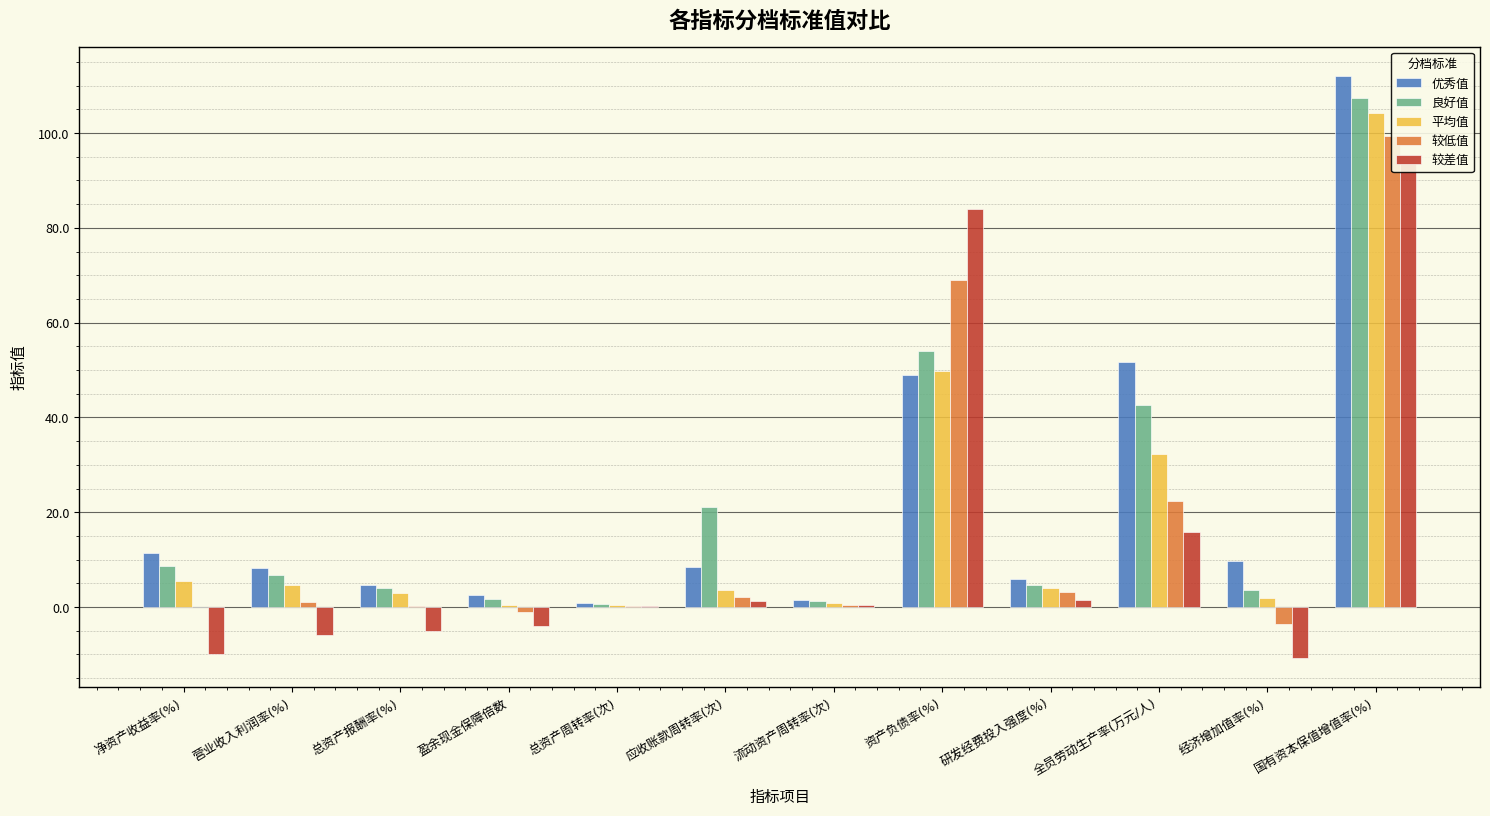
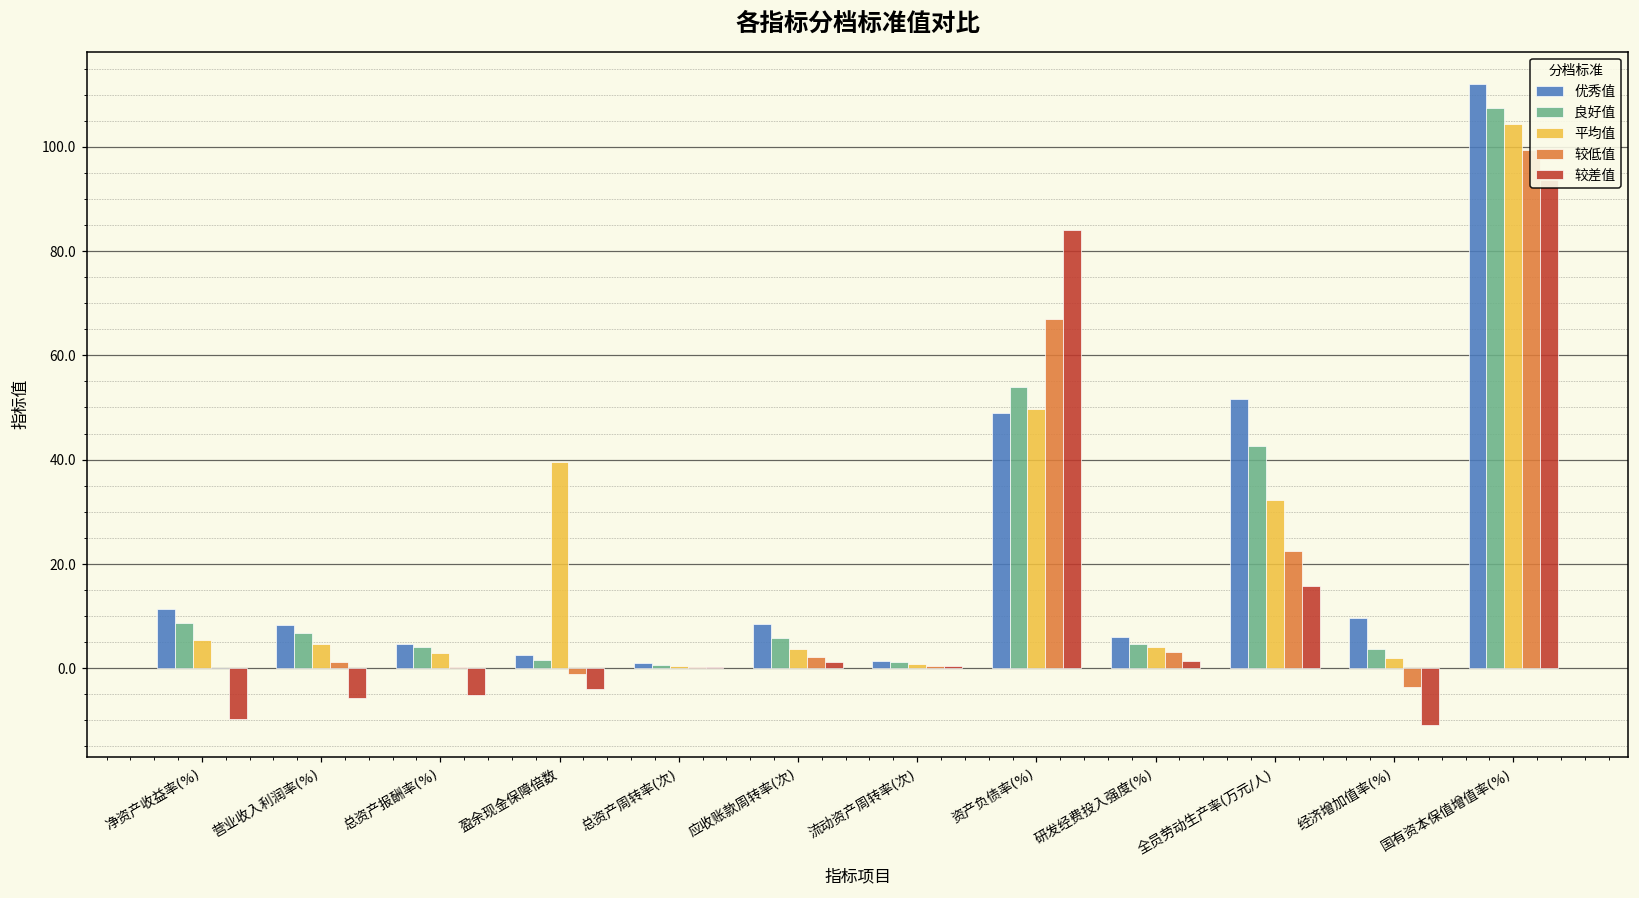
平均值, 盈余现金保障倍数: 0 -> 40
良好值, 应收账款周转率(次): 21 -> 6
较低值, 资产负债率(%): 69 -> 67
